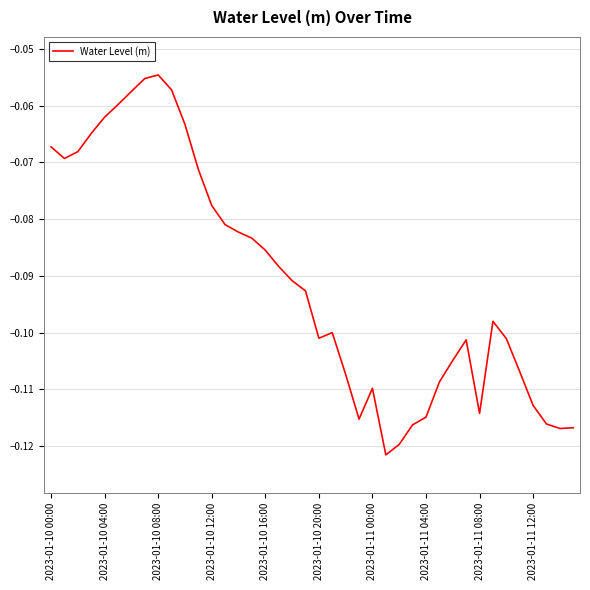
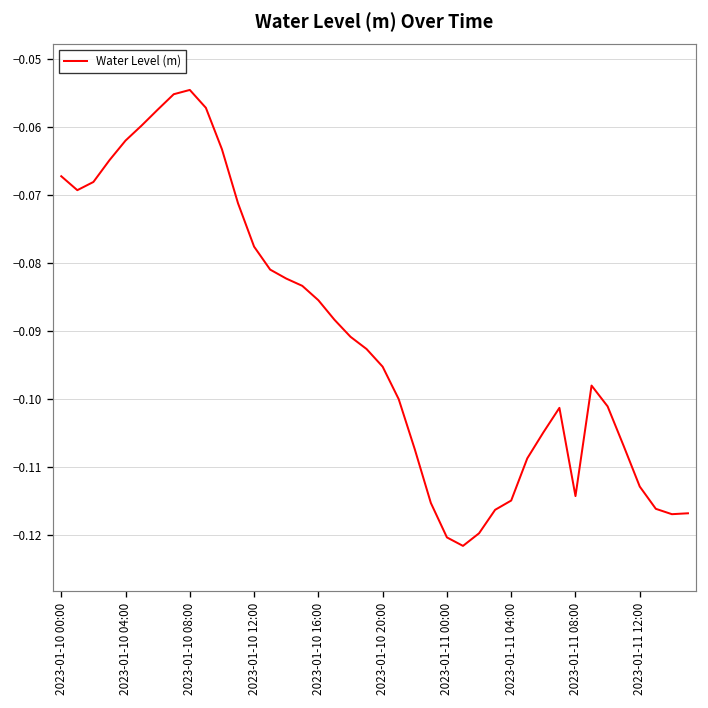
2023-01-10 20:00: -0.101 -> -0.095
2023-01-11 00:00: -0.110 -> -0.120
